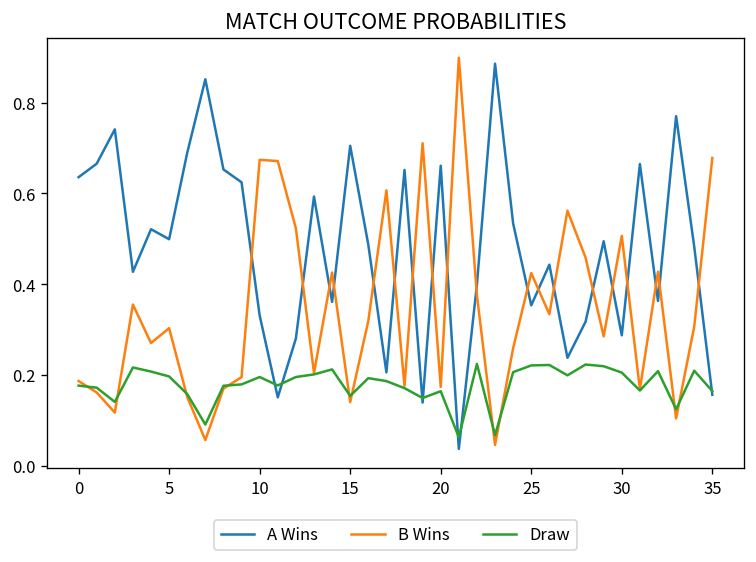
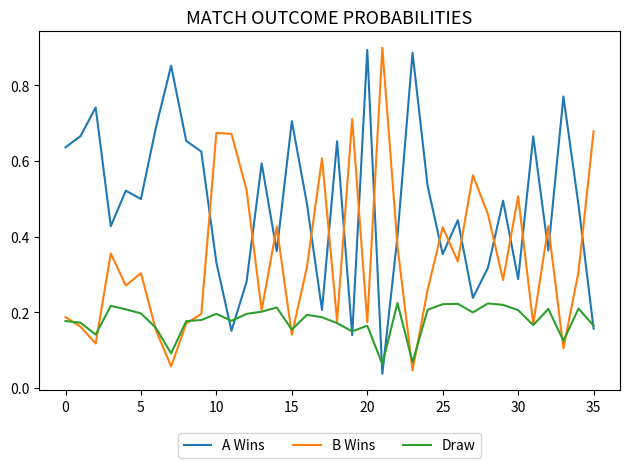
A Wins, 20: 0.66 -> 0.89
